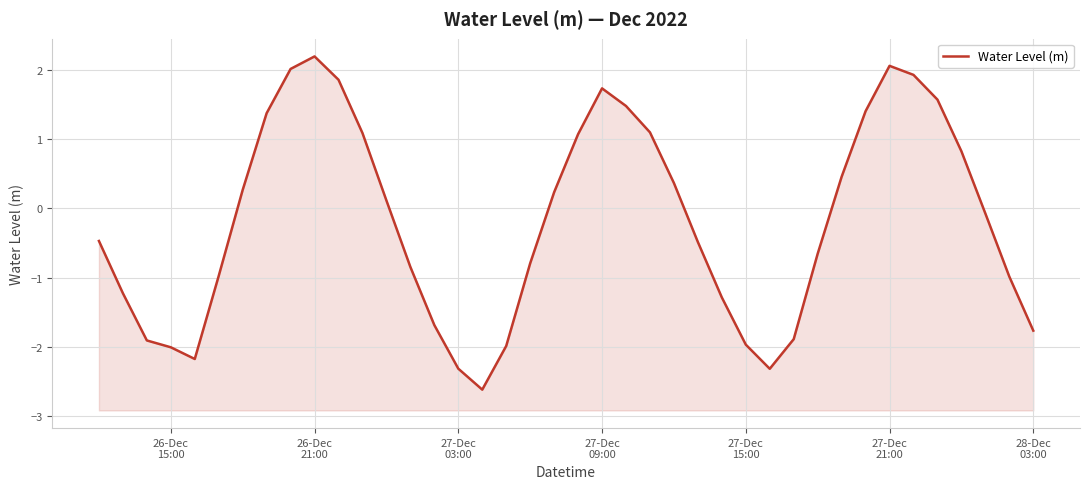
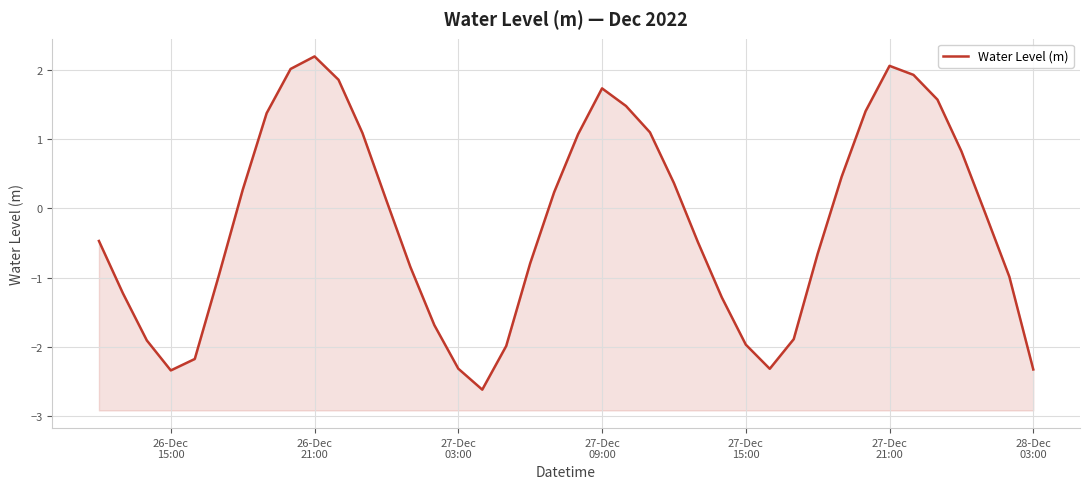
26-Dec 15:00: -2.0 -> -2.3
28-Dec 03:00: -1.8 -> -2.3
